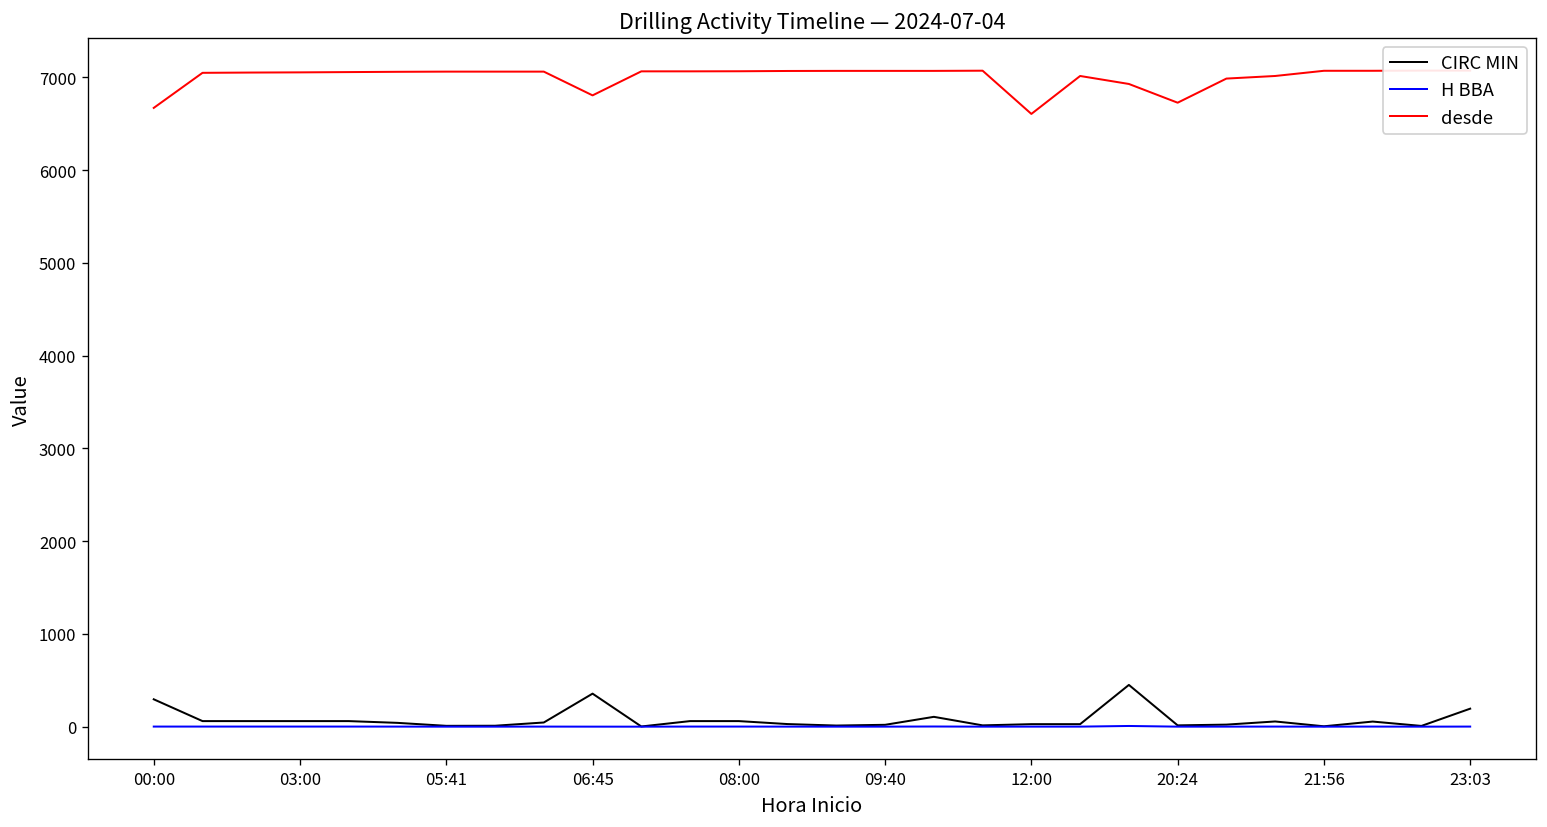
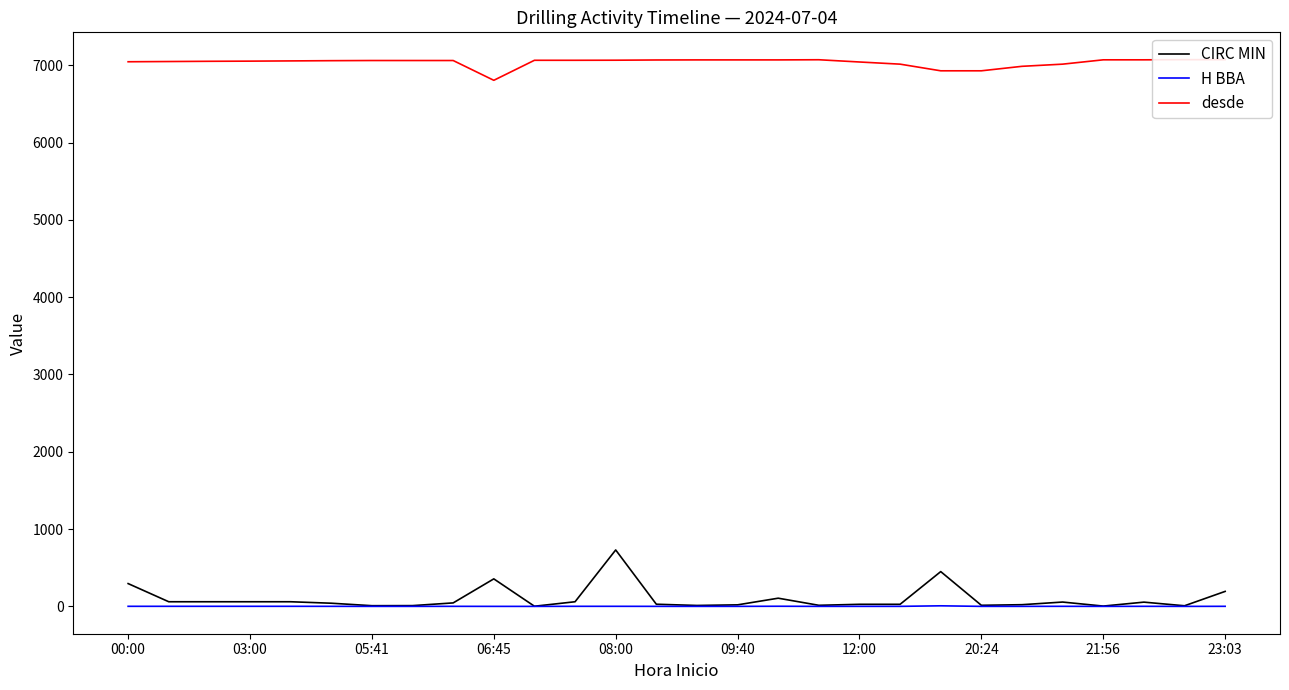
desde, 00:00: 6700 -> 7000
CIRC MIN, 08:00: 100 -> 700
desde, 12:00: 6600 -> 7000
desde, 20:24: 6700 -> 6900
